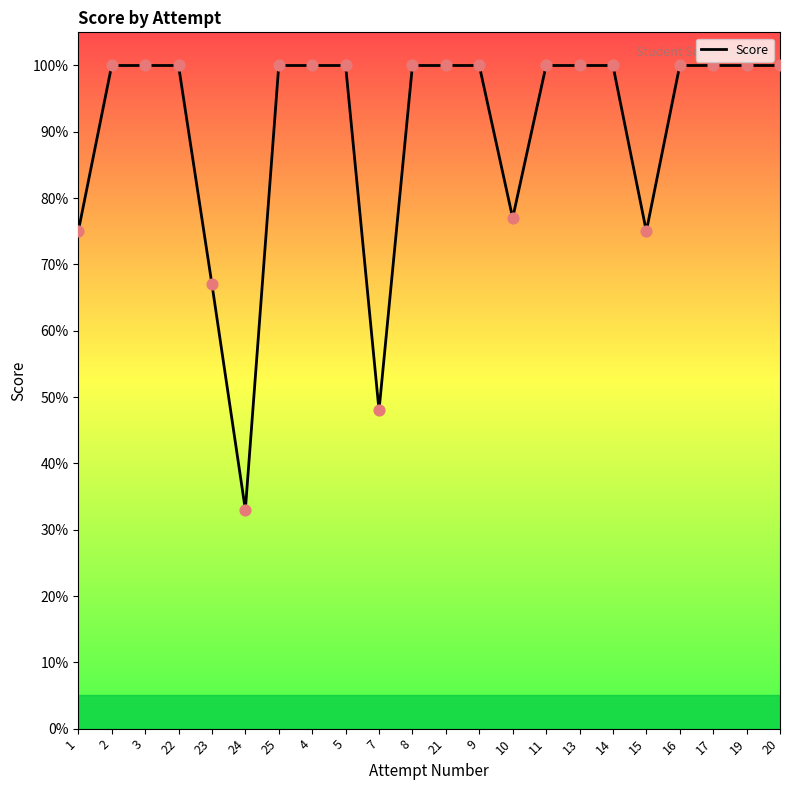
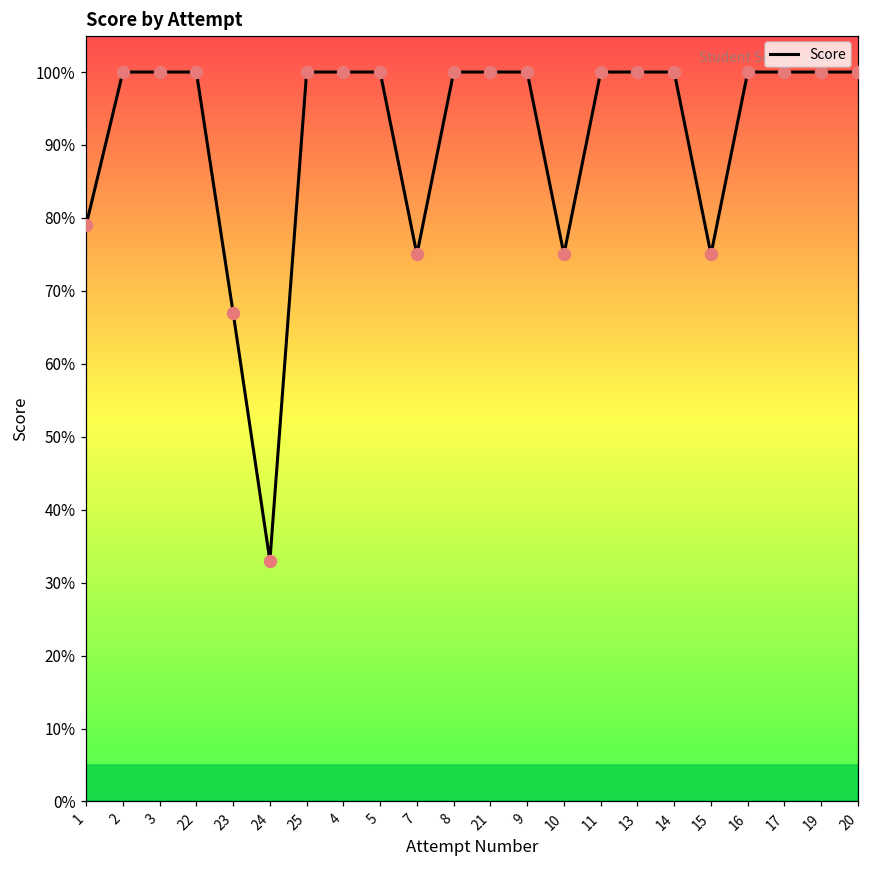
1: 75% -> 79%
7: 48% -> 75%
10: 77% -> 75%
